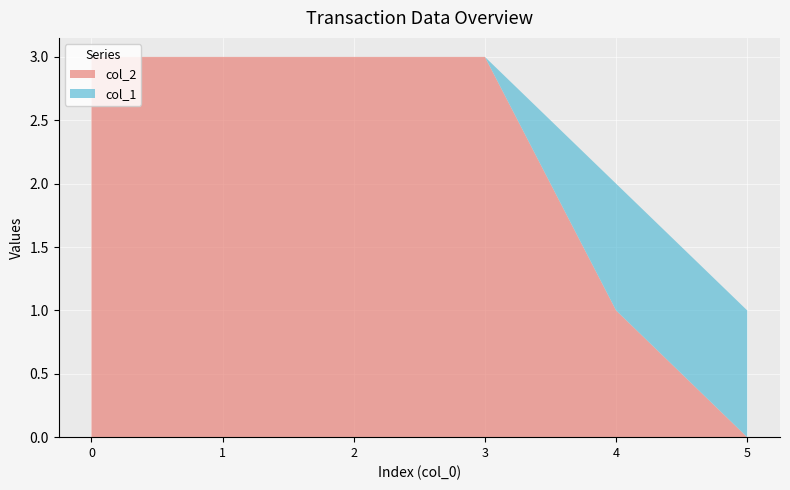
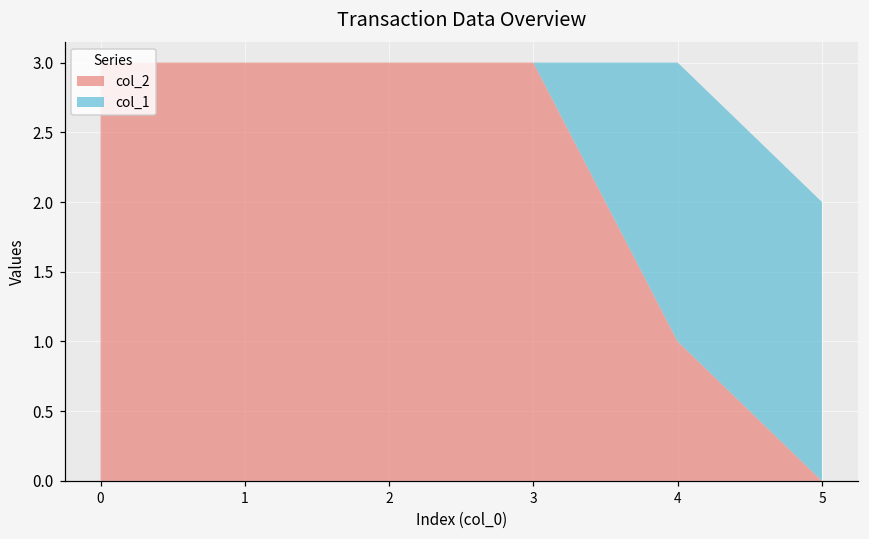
col_1, 4: 1 -> 2
col_1, 5: 1 -> 2
